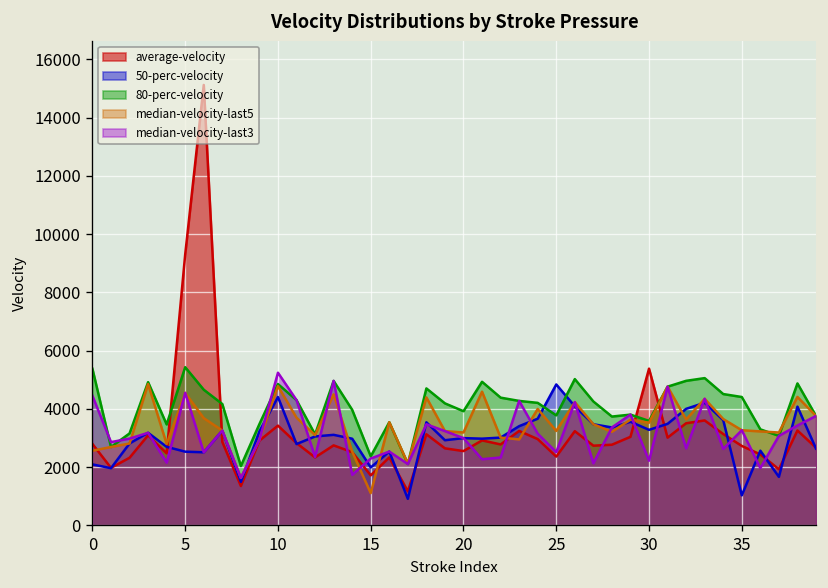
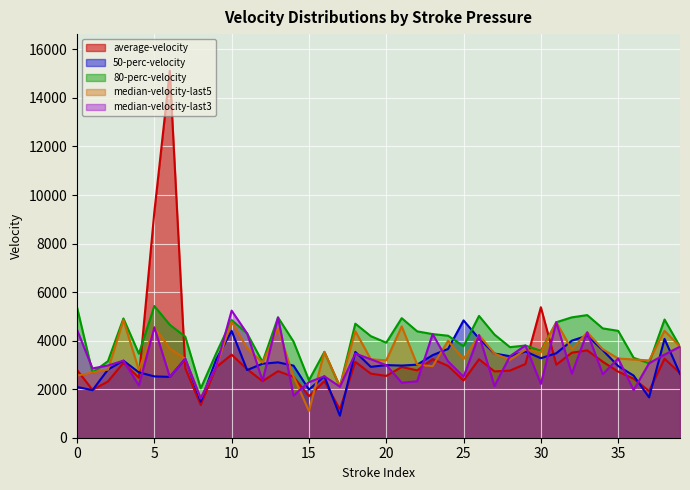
50-perc-velocity, 35: 1000 -> 3000
